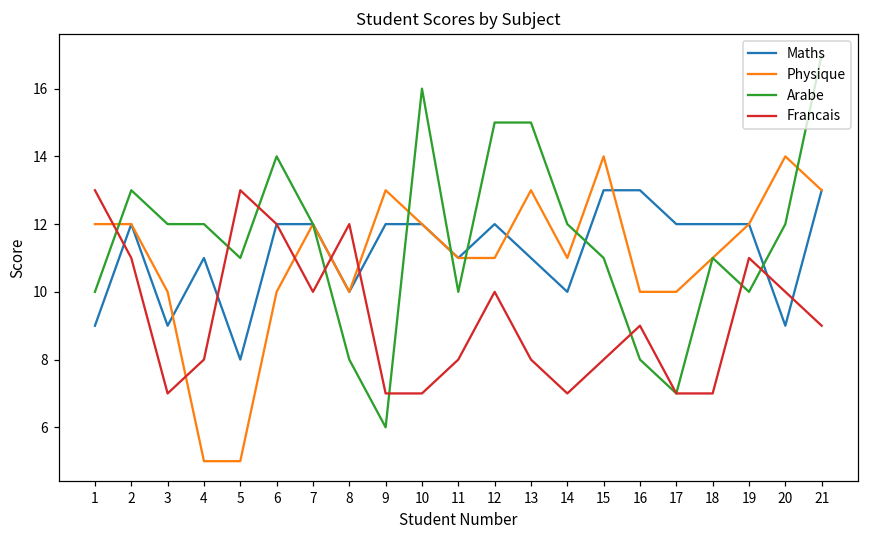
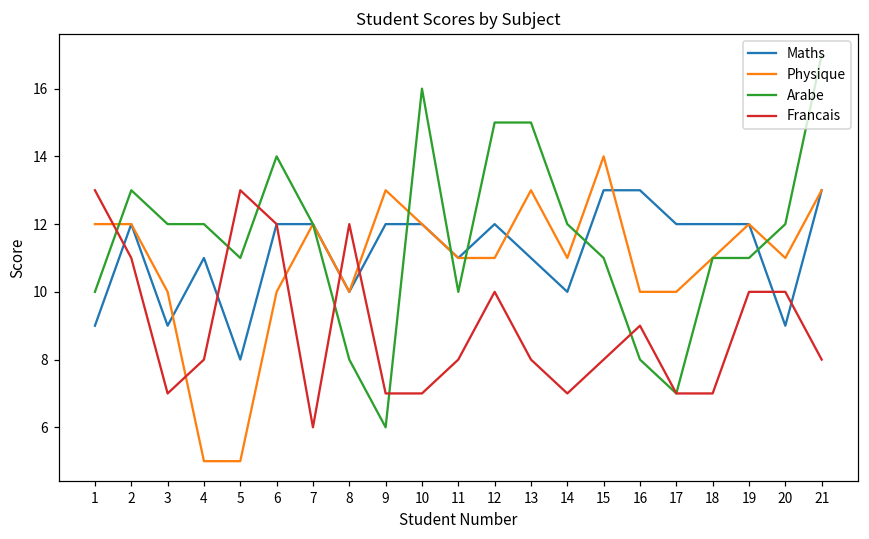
Francais, 7: 10 -> 6
Arabe, 19: 10 -> 11
Francais, 19: 11 -> 10
Physique, 20: 14 -> 11
Francais, 21: 9 -> 8
